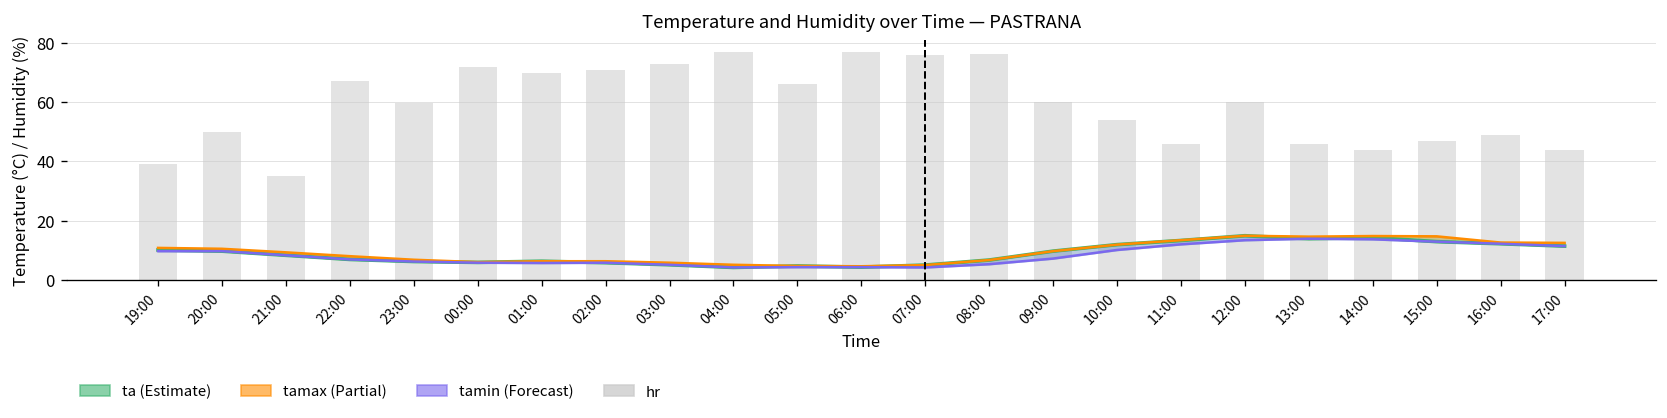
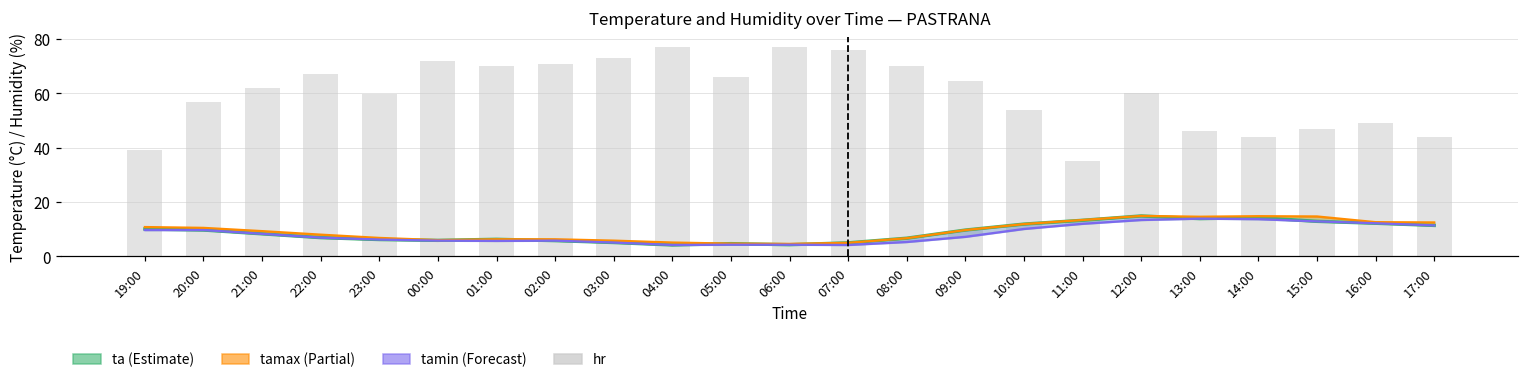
hr, 20:00: 50 -> 57
hr, 21:00: 35 -> 62
hr, 08:00: 76 -> 70
hr, 09:00: 60 -> 65
hr, 11:00: 46 -> 35
